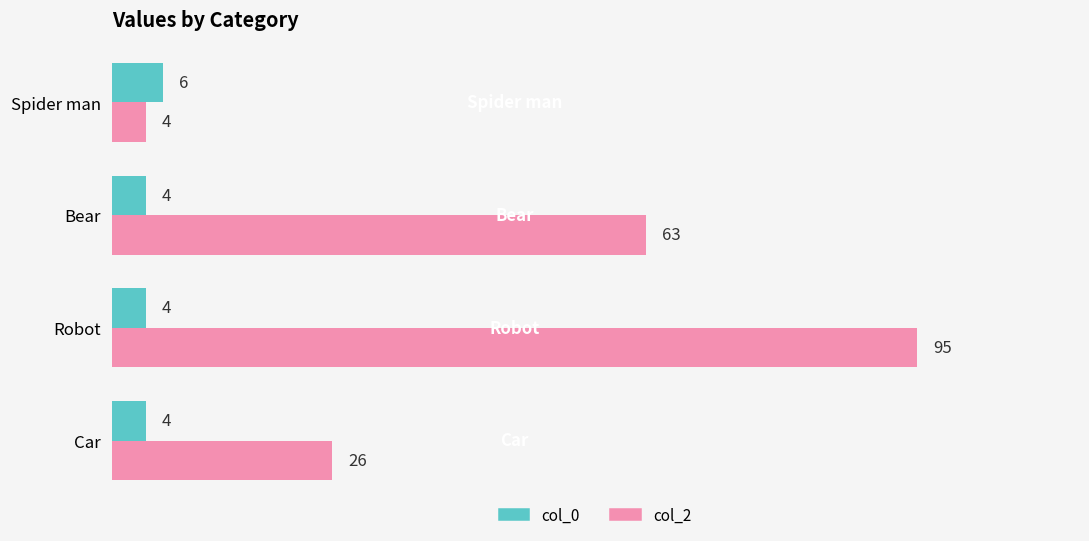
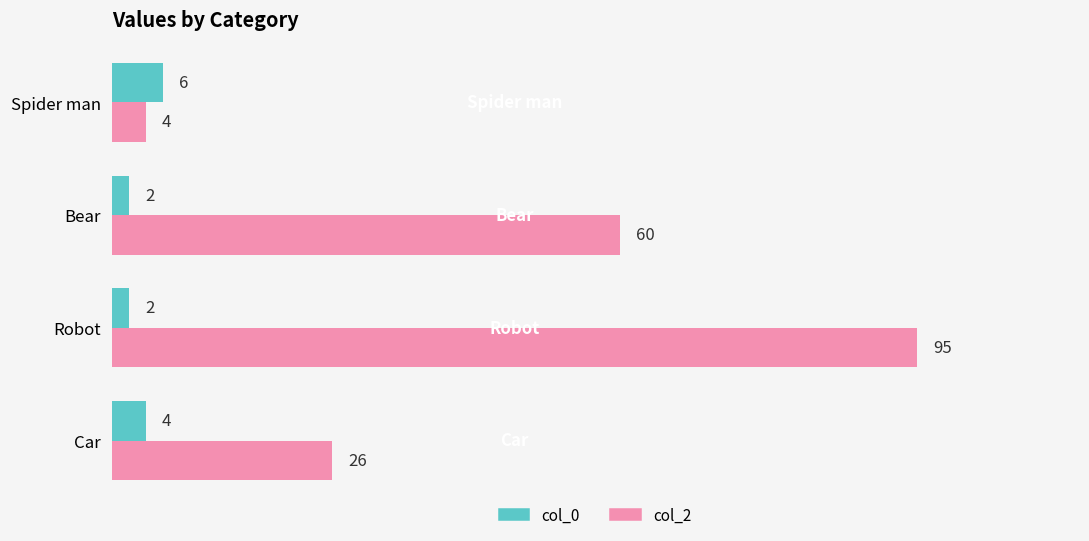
col_0, Bear: 4 -> 2
col_2, Bear: 63 -> 60
col_0, Robot: 4 -> 2
